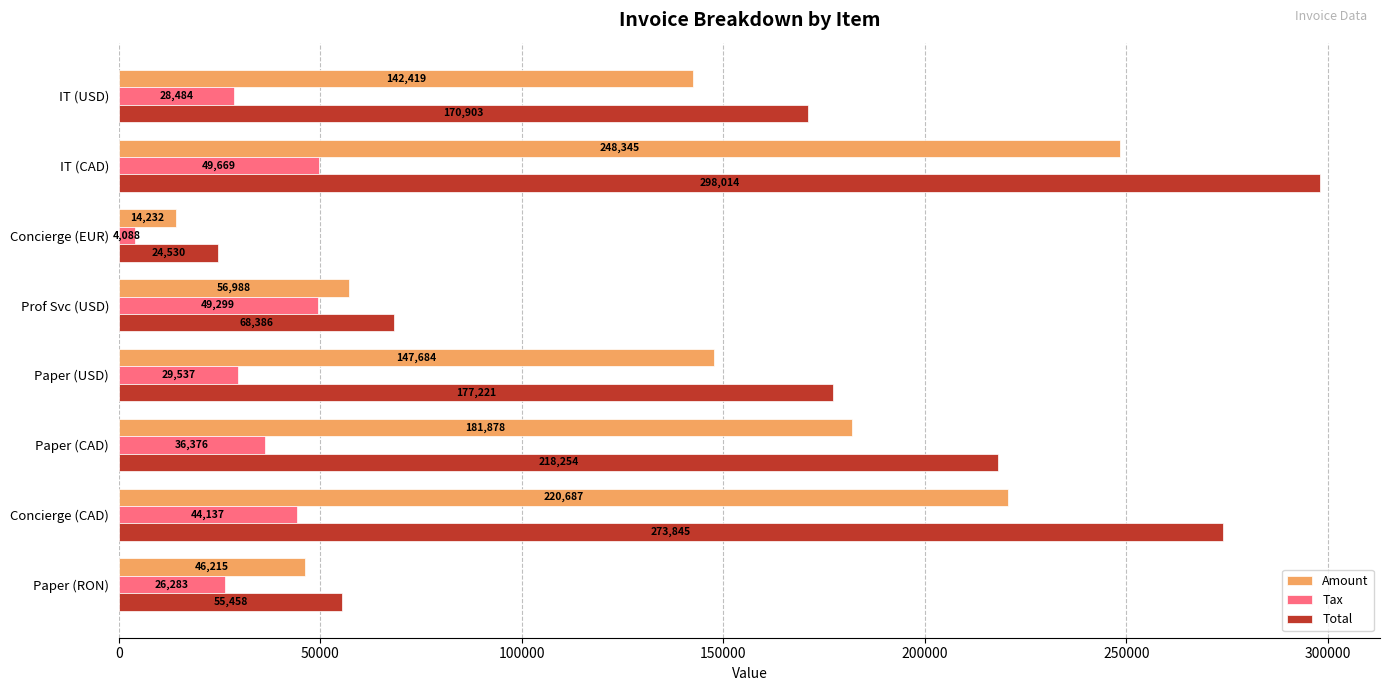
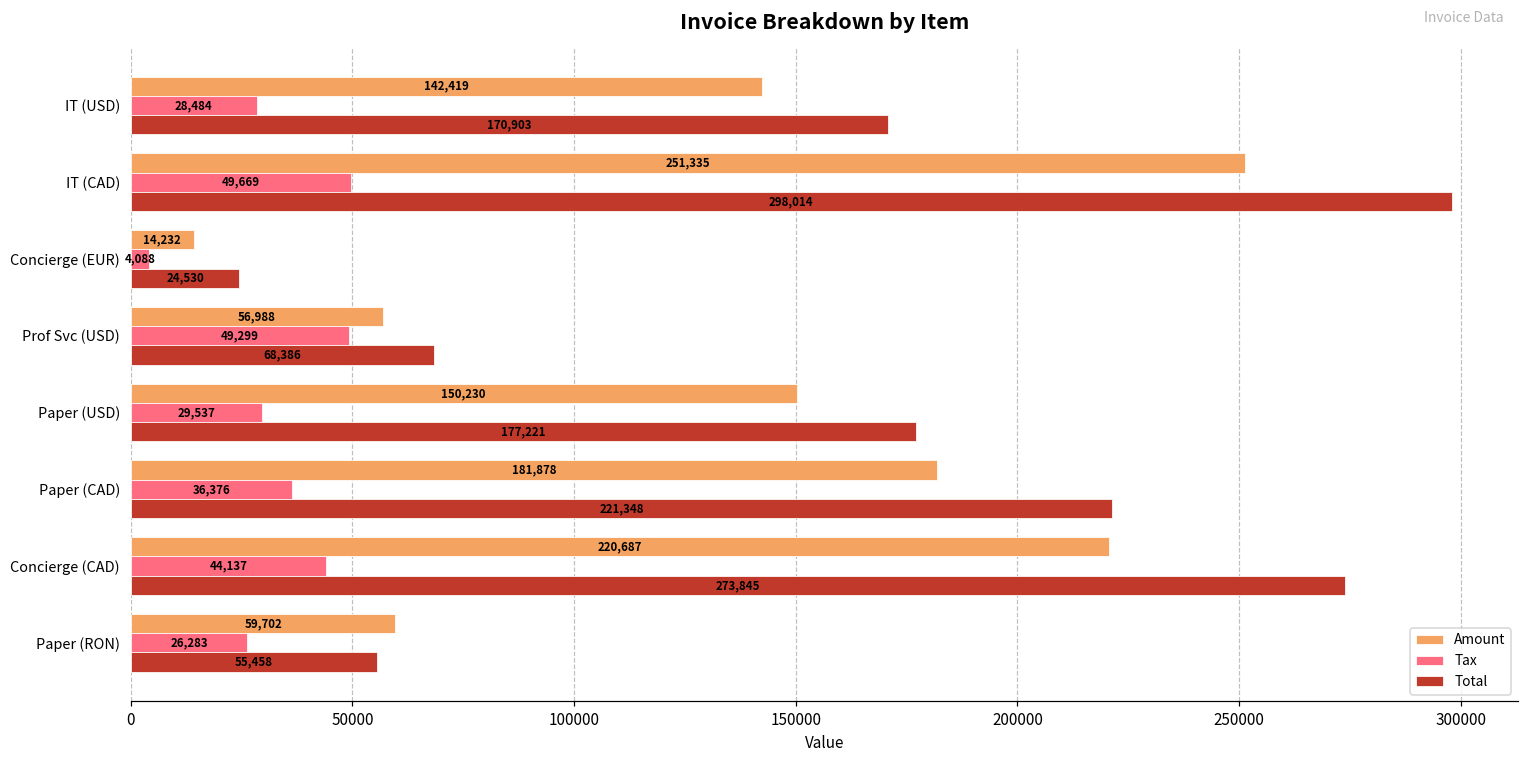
Amount, IT (CAD): 248,345 -> 251,335
Amount, Paper (USD): 147,684 -> 150,230
Total, Paper (CAD): 218,254 -> 221,348
Amount, Paper (RON): 46,215 -> 59,702
